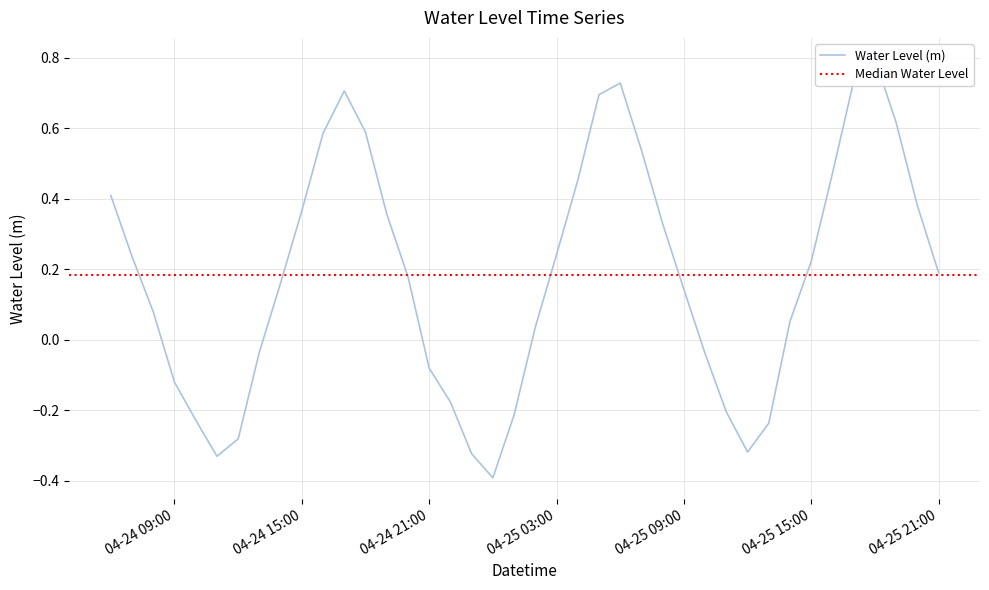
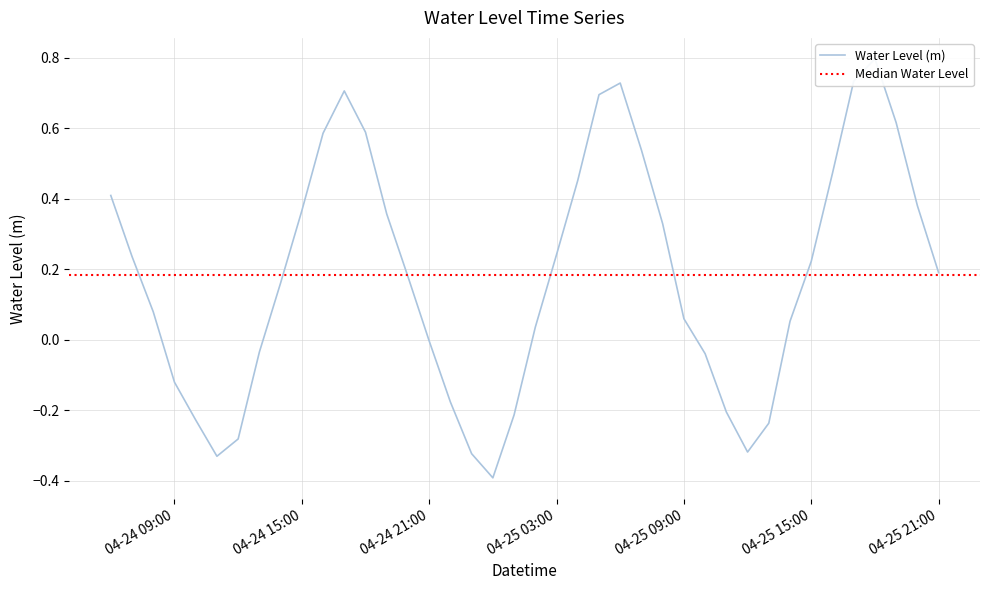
04-24 21:00: -0.08 -> 0.00
04-25 09:00: 0.14 -> 0.06
